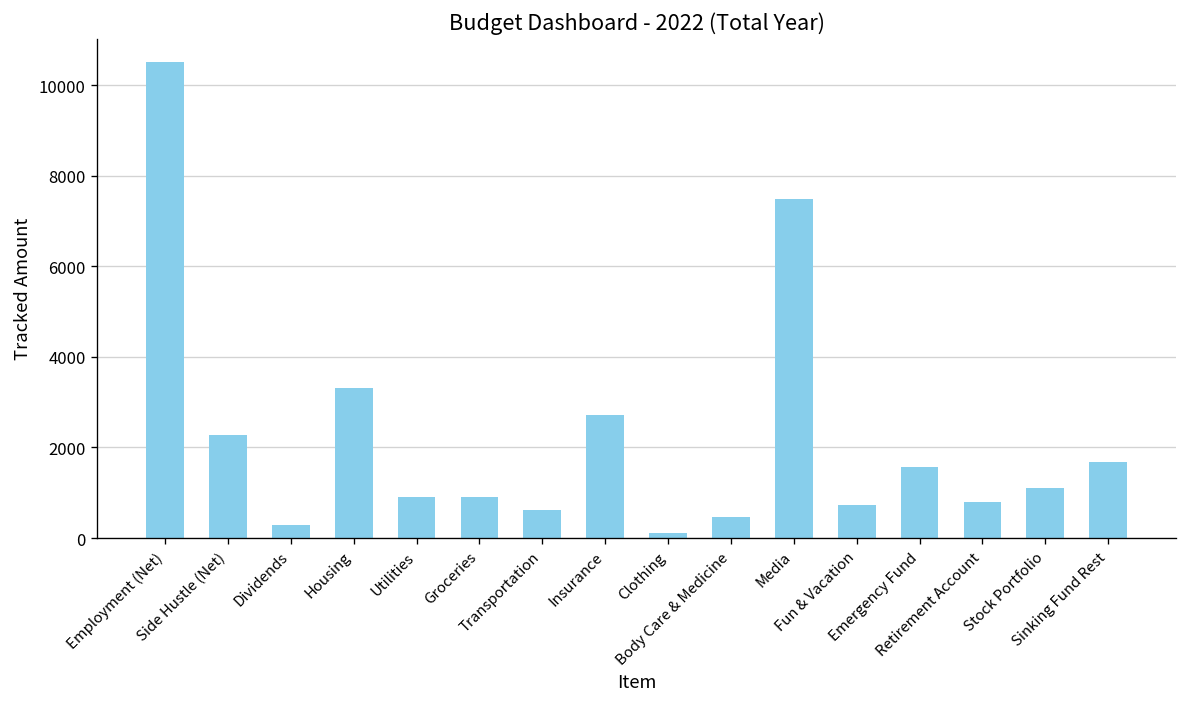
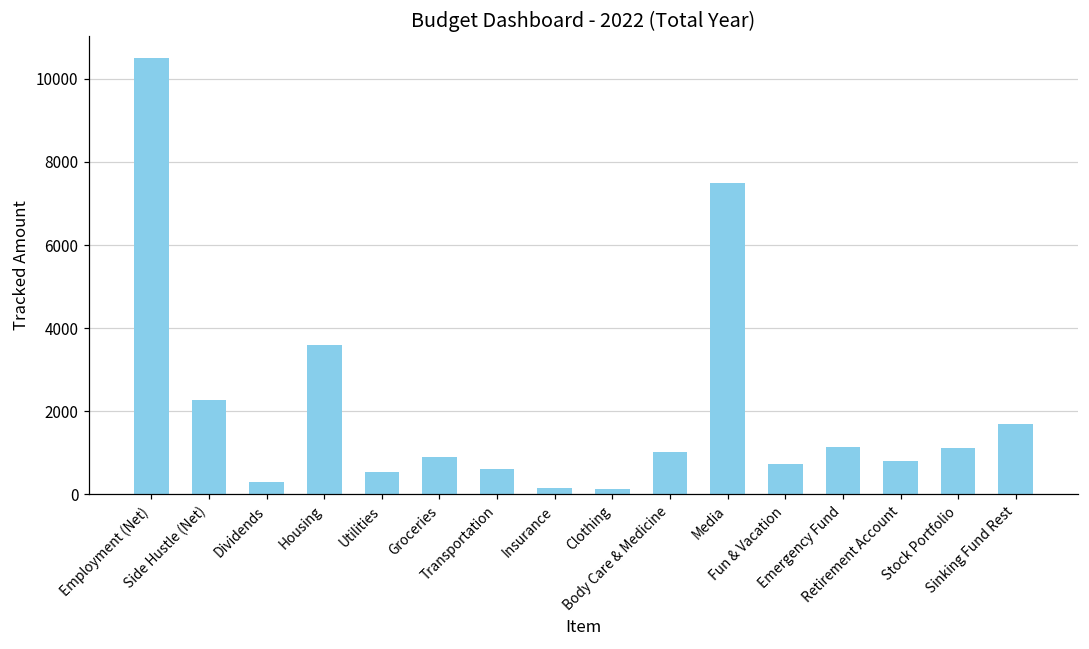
Housing: 3300 -> 3600
Utilities: 900 -> 500
Insurance: 2700 -> 200
Body Care & Medicine: 500 -> 1000
Emergency Fund: 1600 -> 1100
